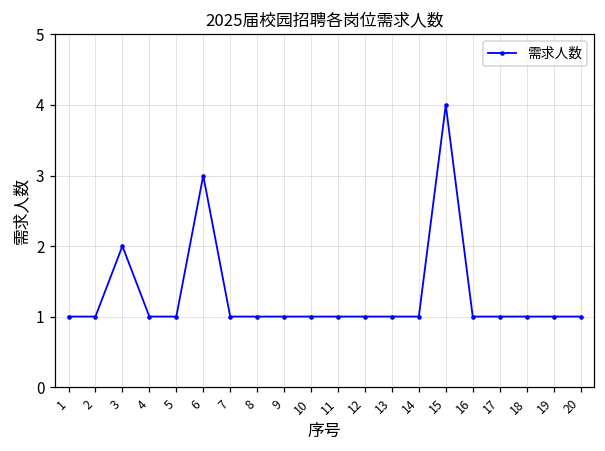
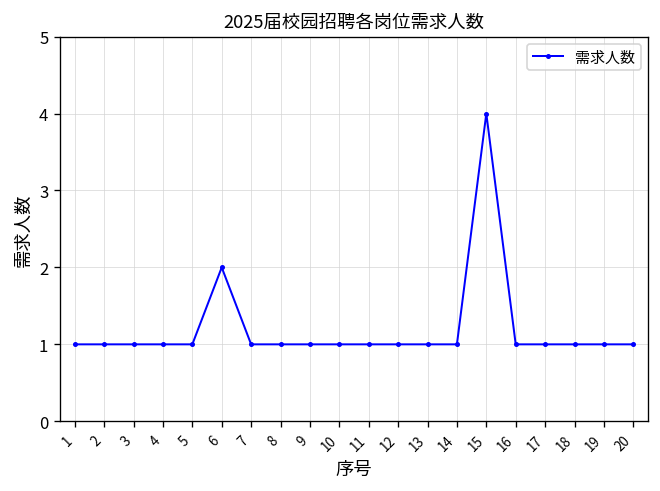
3: 2 -> 1
6: 3 -> 2
